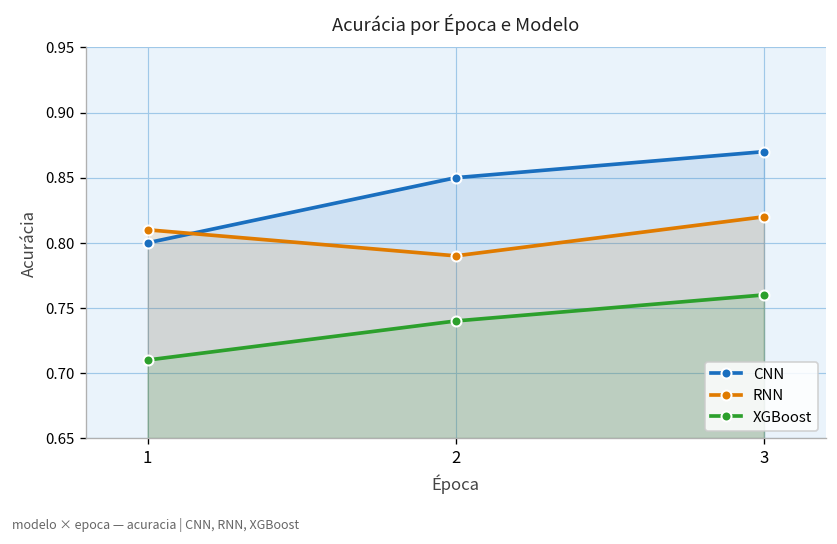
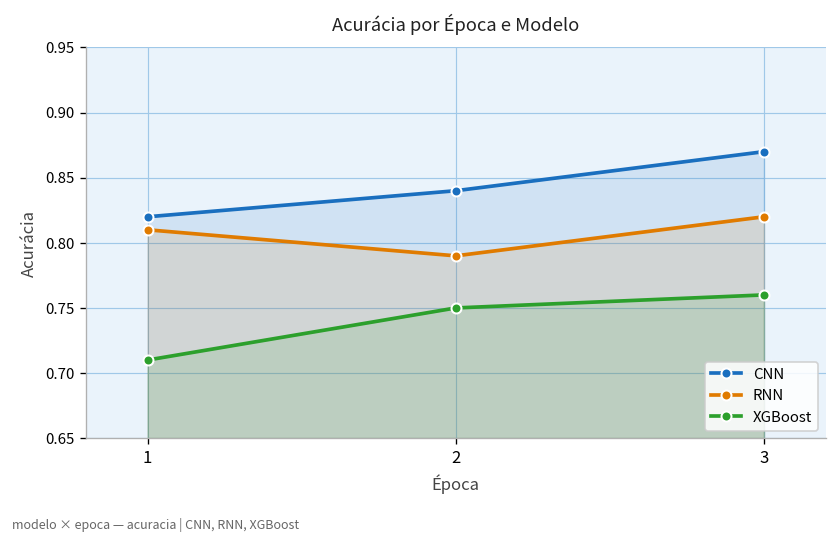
CNN, 1: 0.80 -> 0.82
CNN, 2: 0.85 -> 0.84
XGBoost, 2: 0.74 -> 0.75
